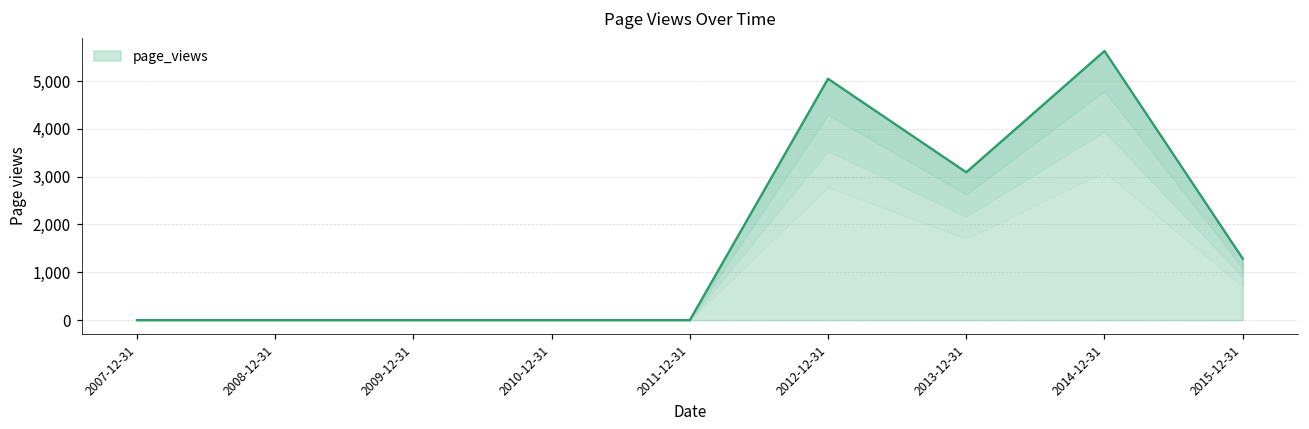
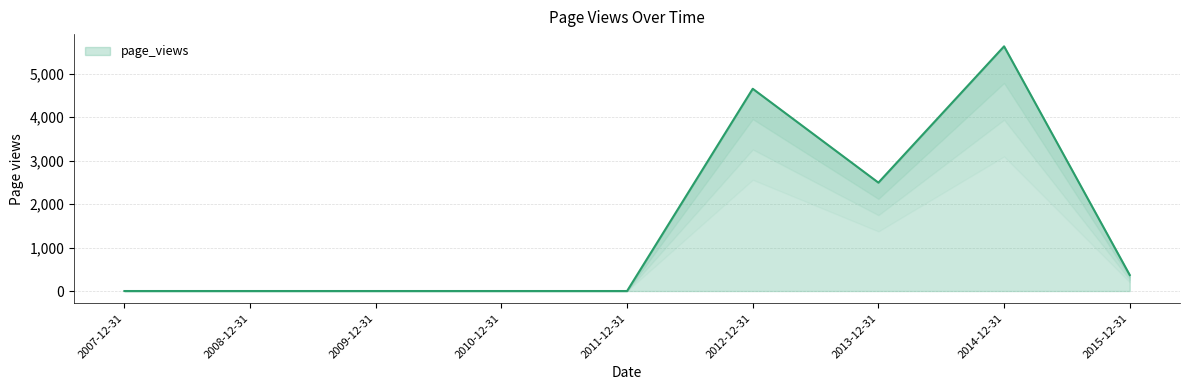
2012-12-31: 5,000 -> 4,700
2013-12-31: 3,100 -> 2,500
2015-12-31: 1,300 -> 400
